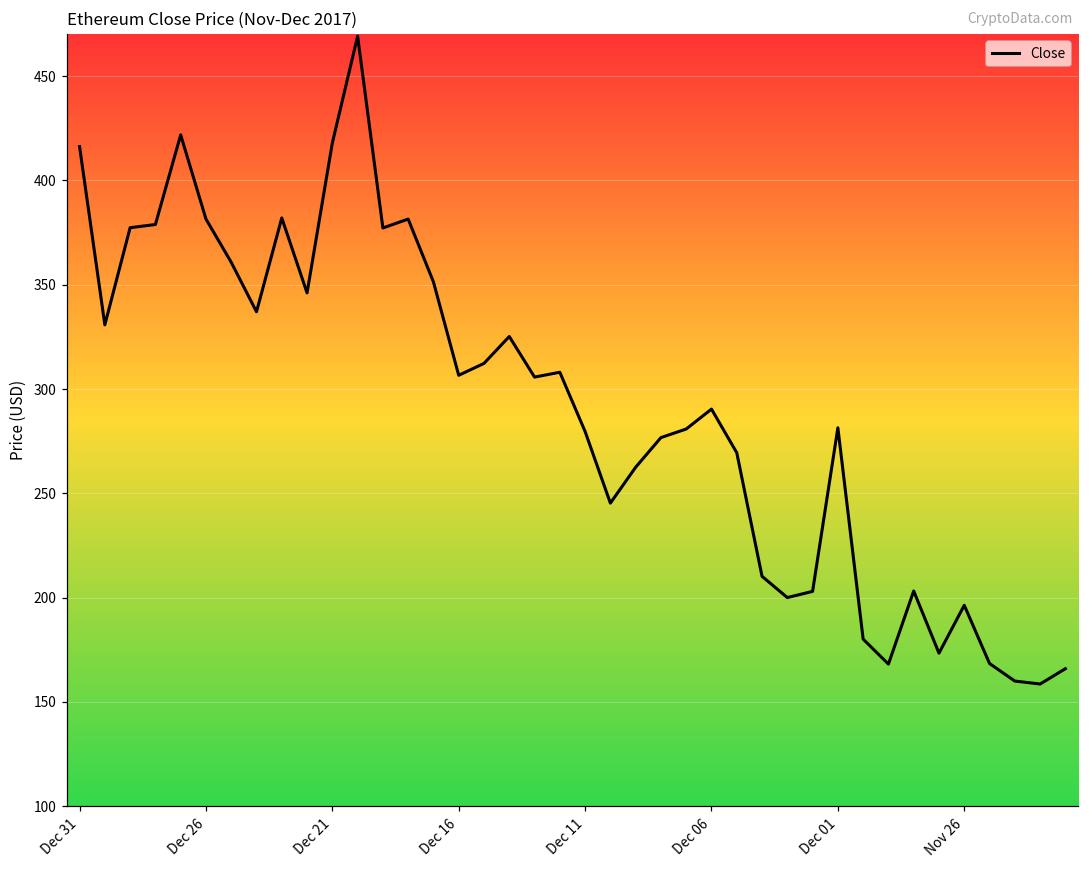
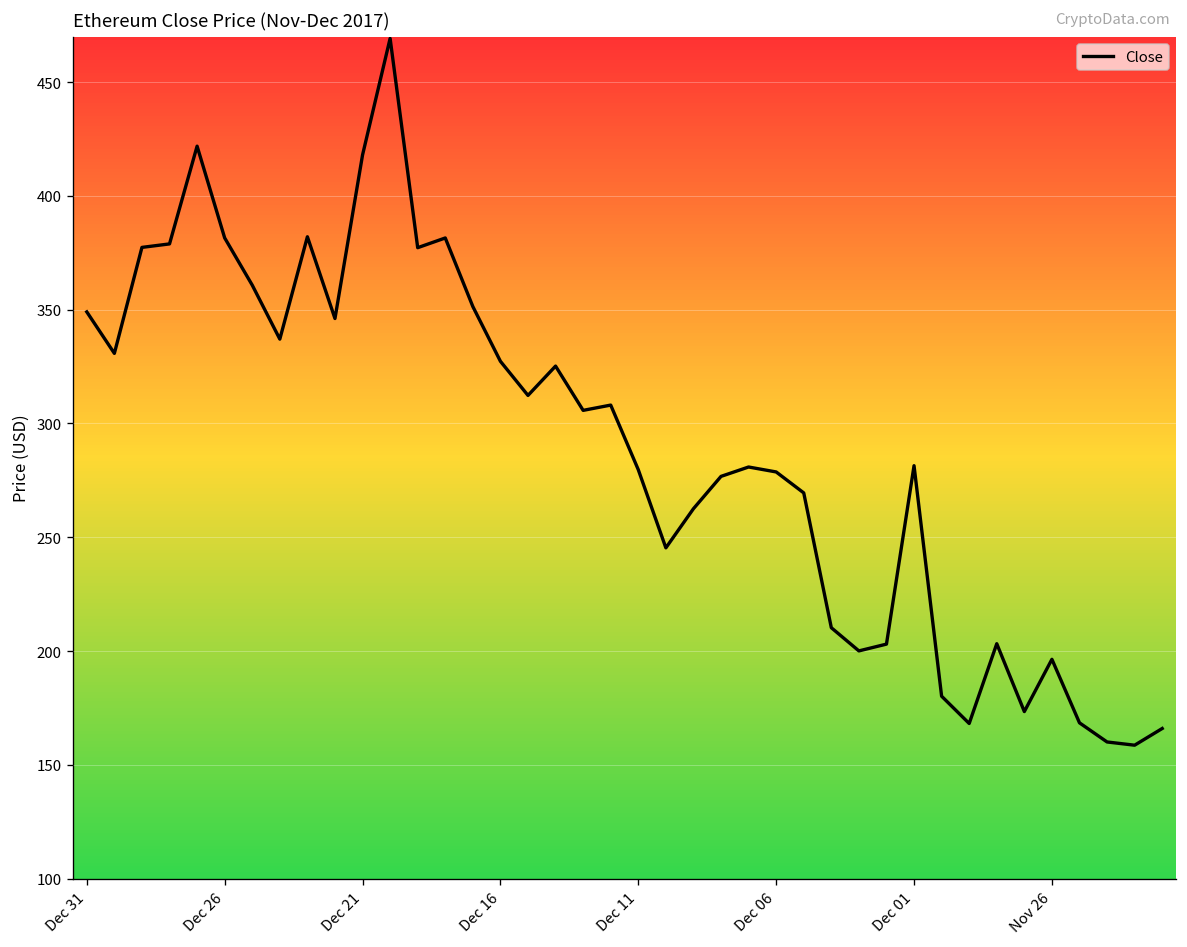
Dec 31: 416 -> 349
Dec 16: 307 -> 327
Dec 06: 290 -> 279
